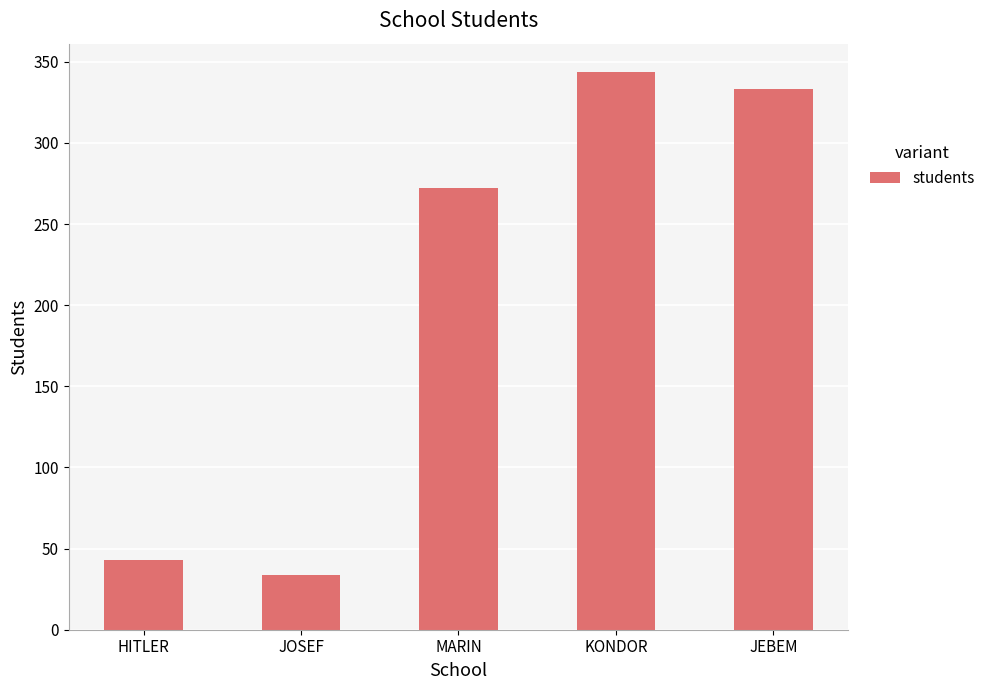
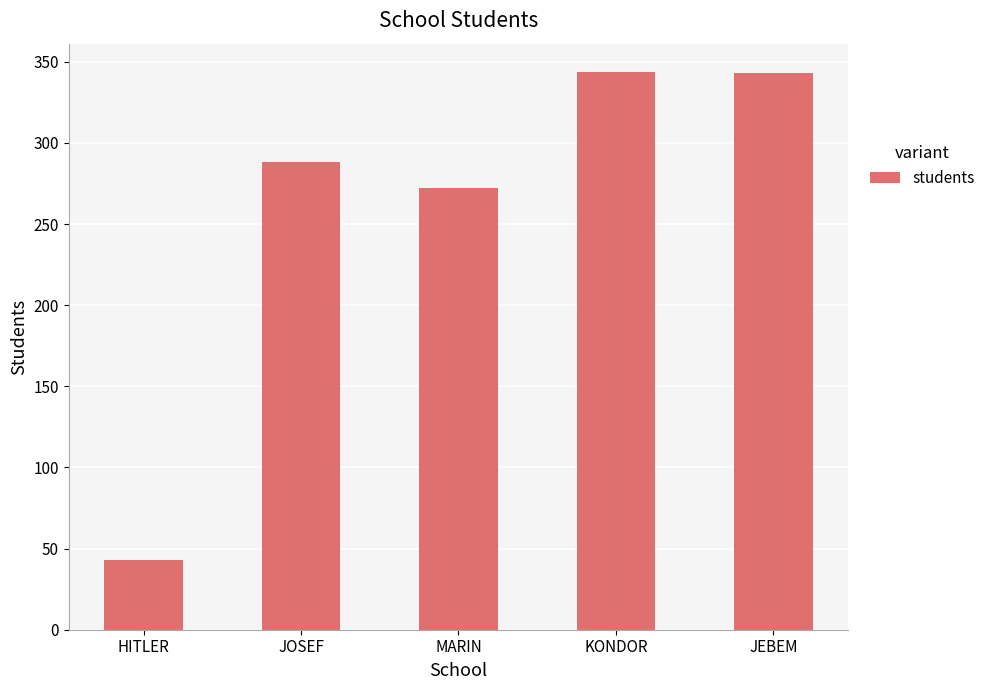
JOSEF: 34 -> 288
JEBEM: 333 -> 343
